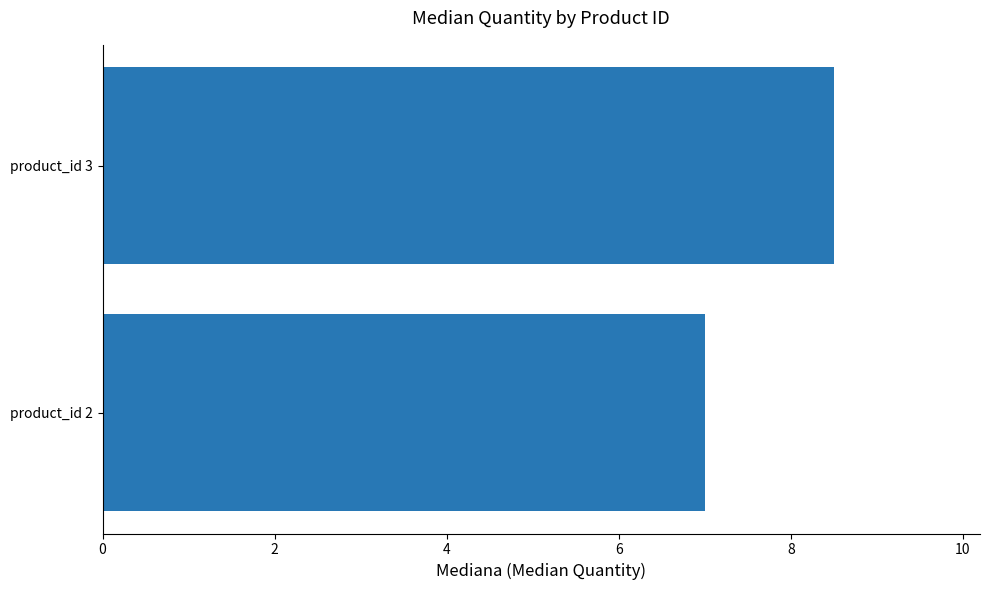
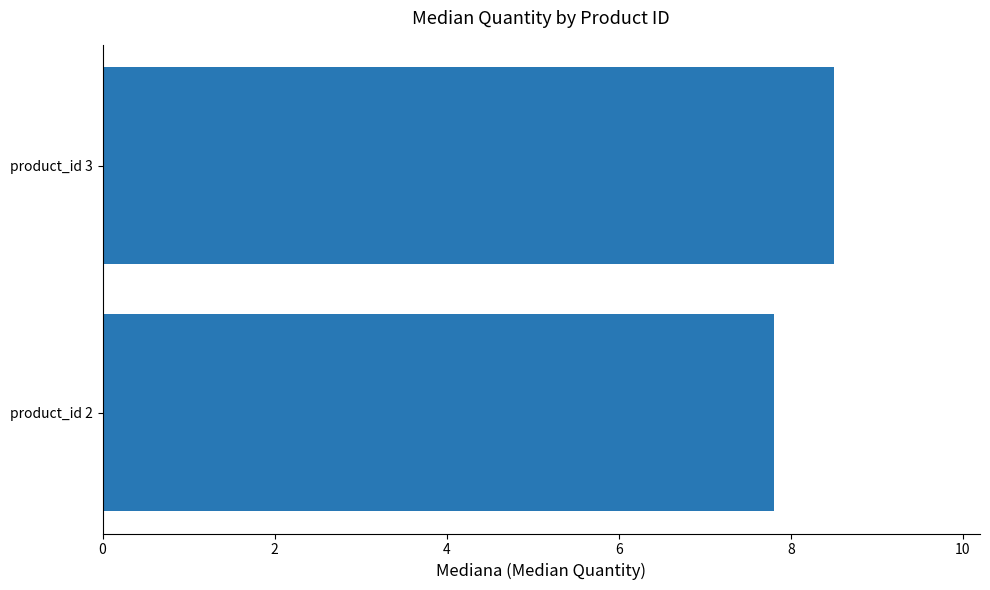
product_id 2: 7.0 -> 7.8
